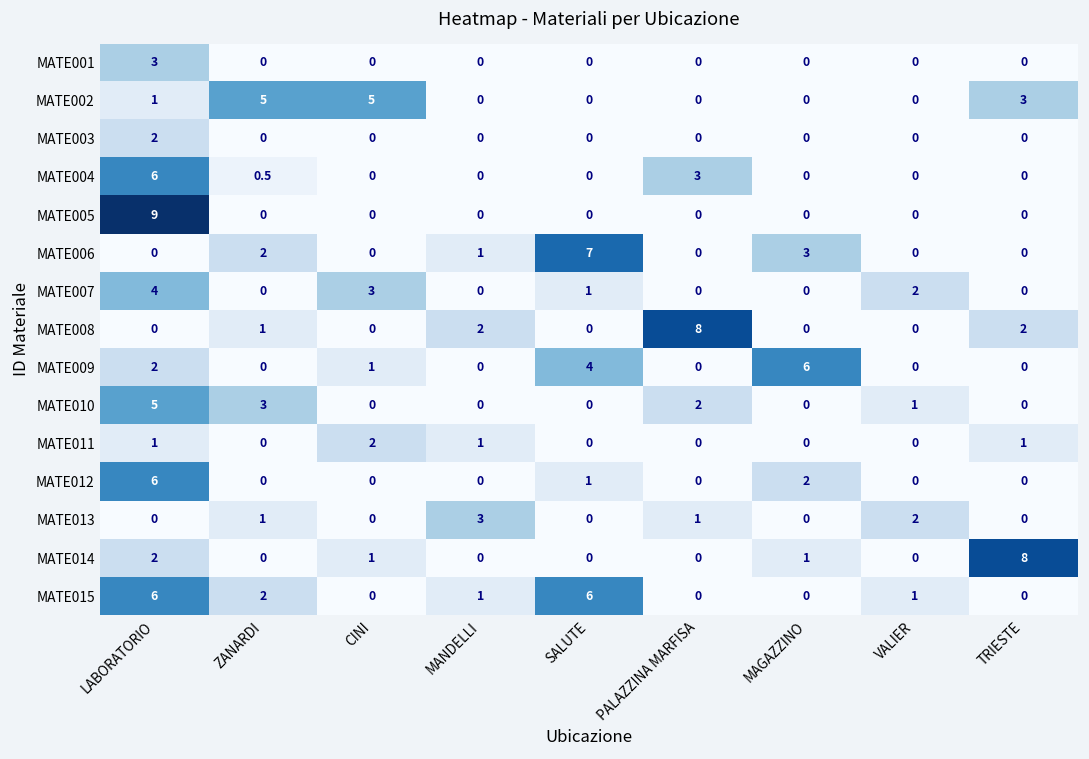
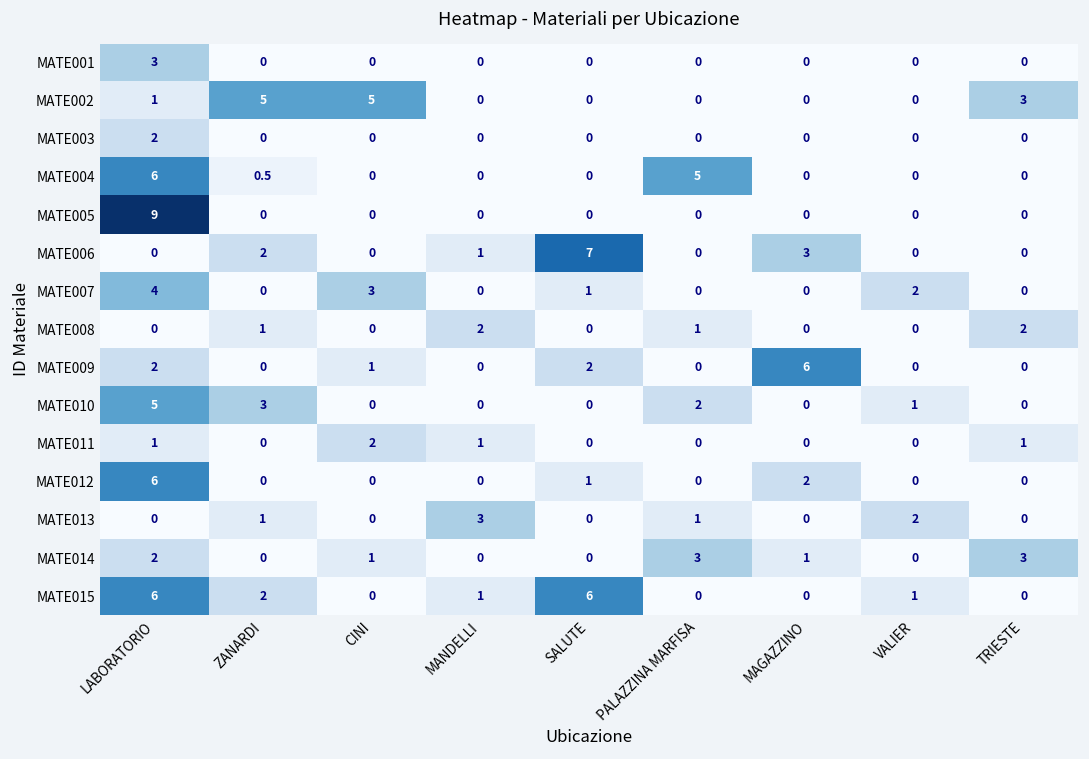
MATE004, PALAZZINA MARFISA: 3 -> 5
MATE008, PALAZZINA MARFISA: 8 -> 1
MATE009, SALUTE: 4 -> 2
MATE014, PALAZZINA MARFISA: 0 -> 3
MATE014, TRIESTE: 8 -> 3
